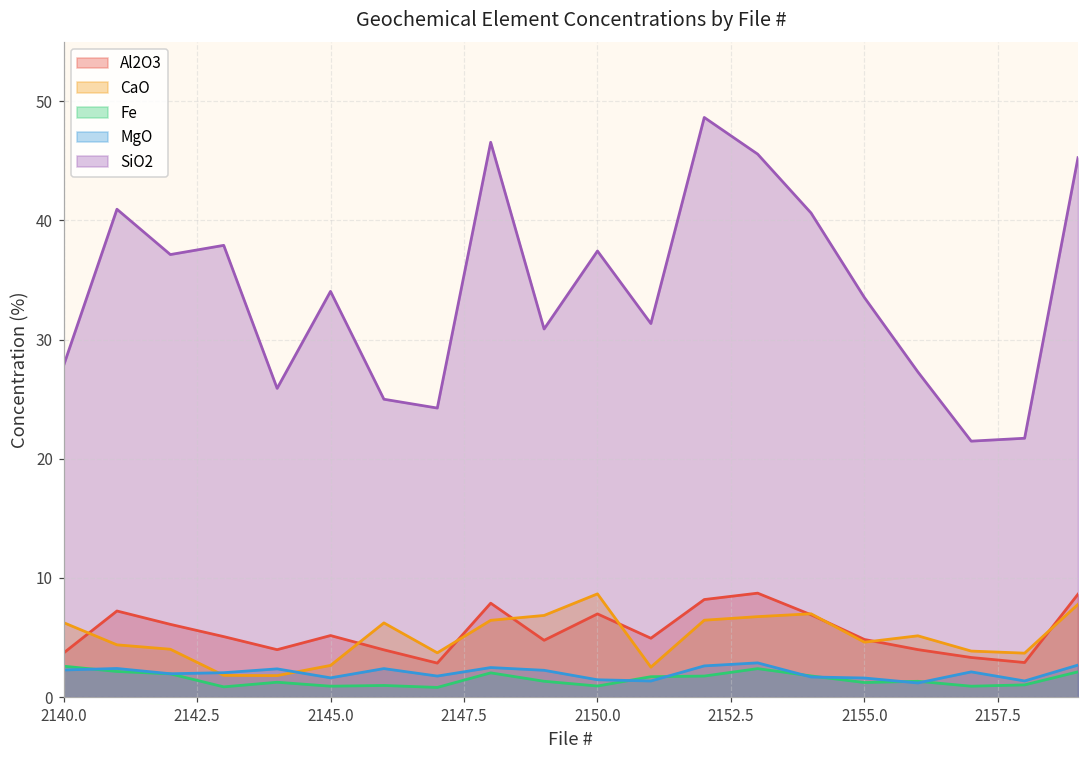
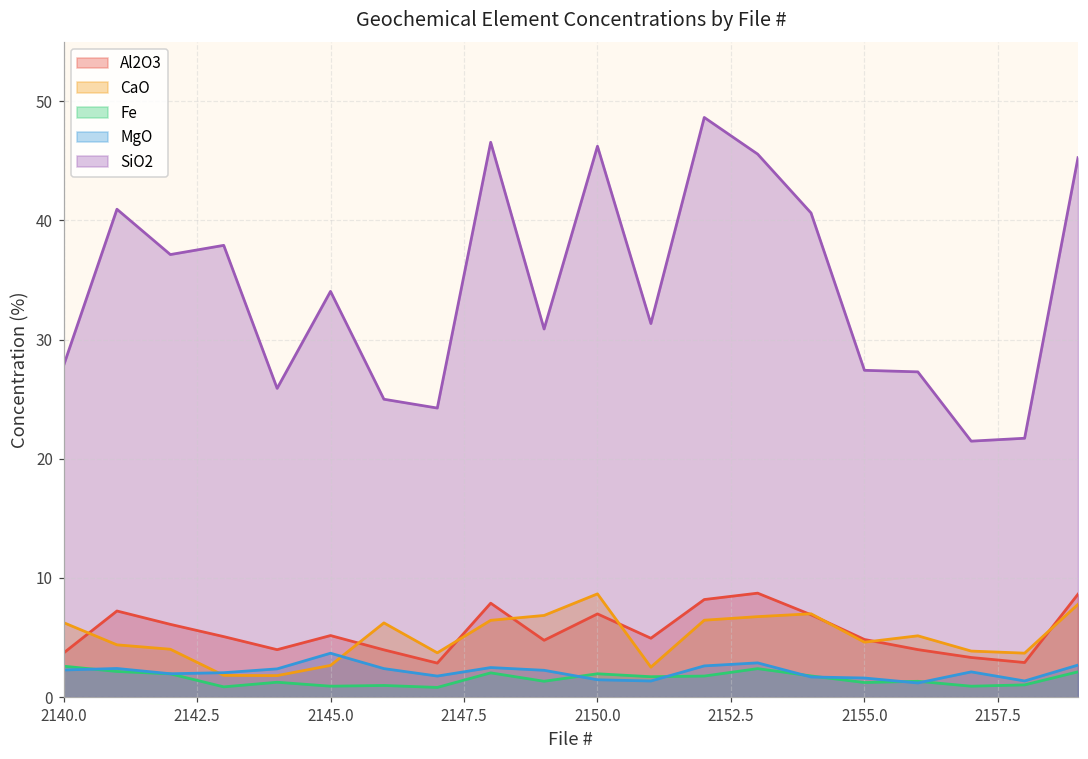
MgO, 2145.0: 1.6 -> 3.7
Fe, 2150.0: 0.9 -> 2.0
SiO2, 2150.0: 37.4 -> 46.2
SiO2, 2155.0: 33.5 -> 27.4
